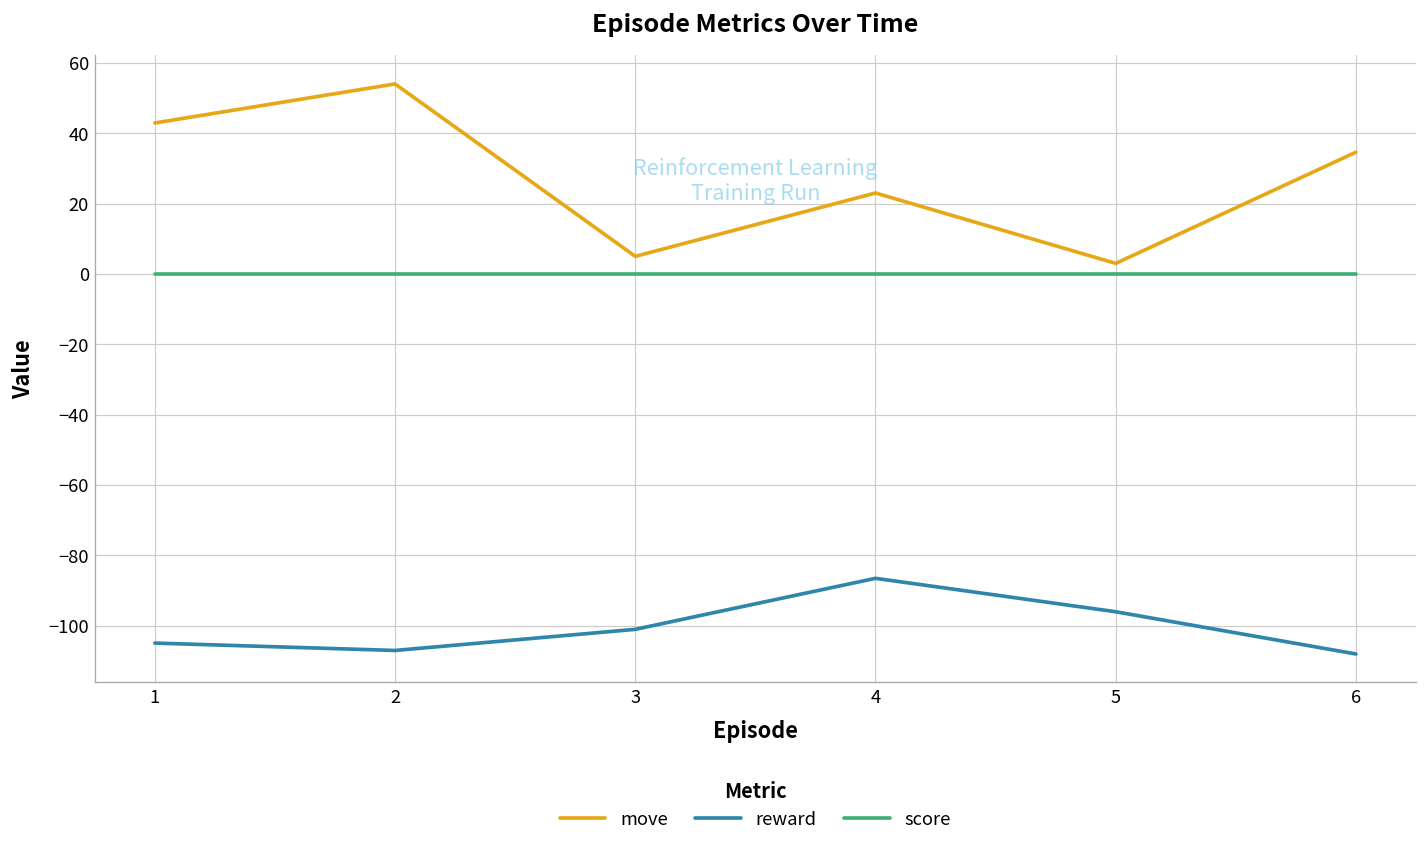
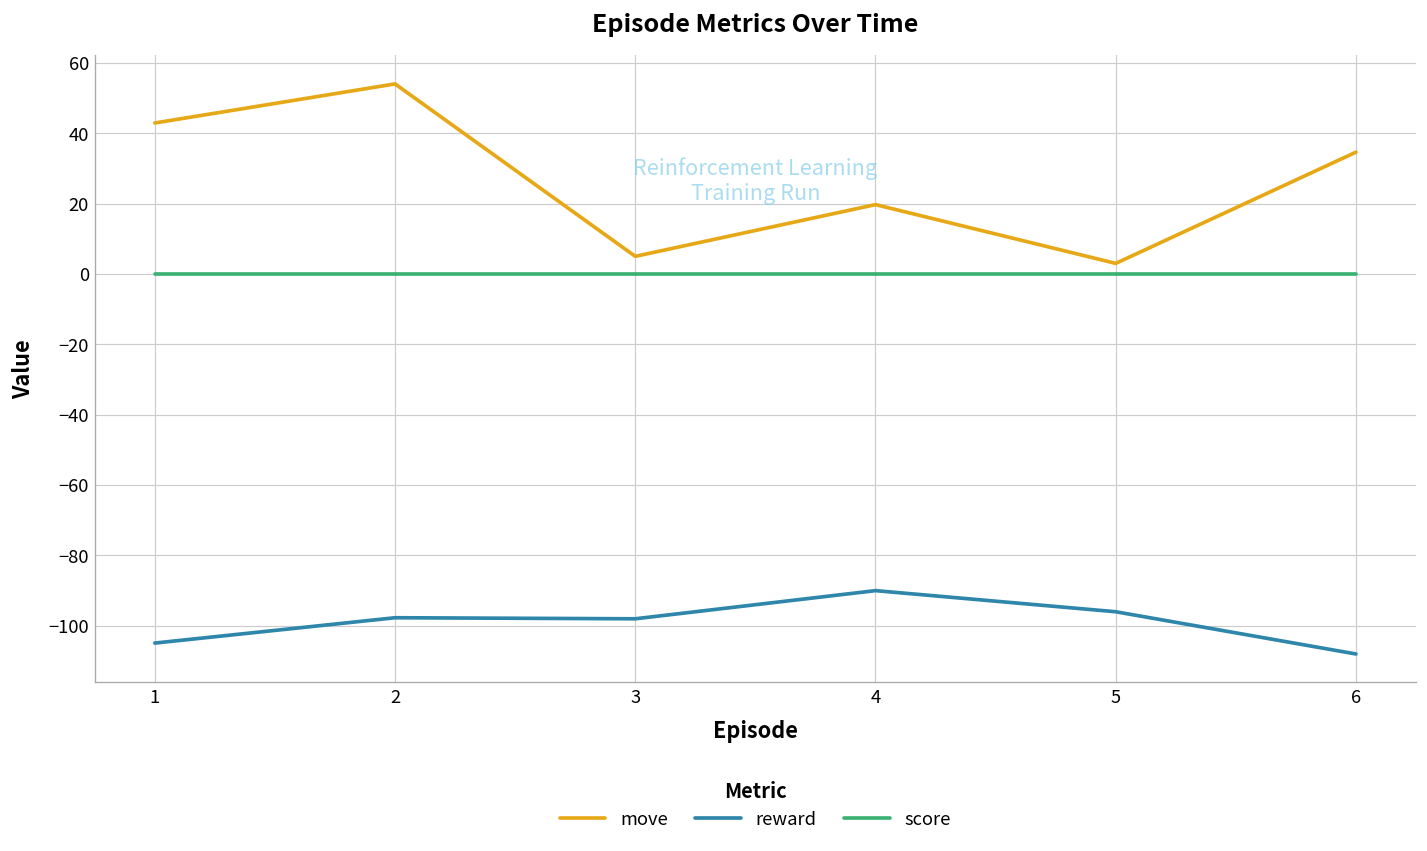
reward, 2: -107 -> -98
reward, 3: -101 -> -98
move, 4: 23 -> 20
reward, 4: -87 -> -90
